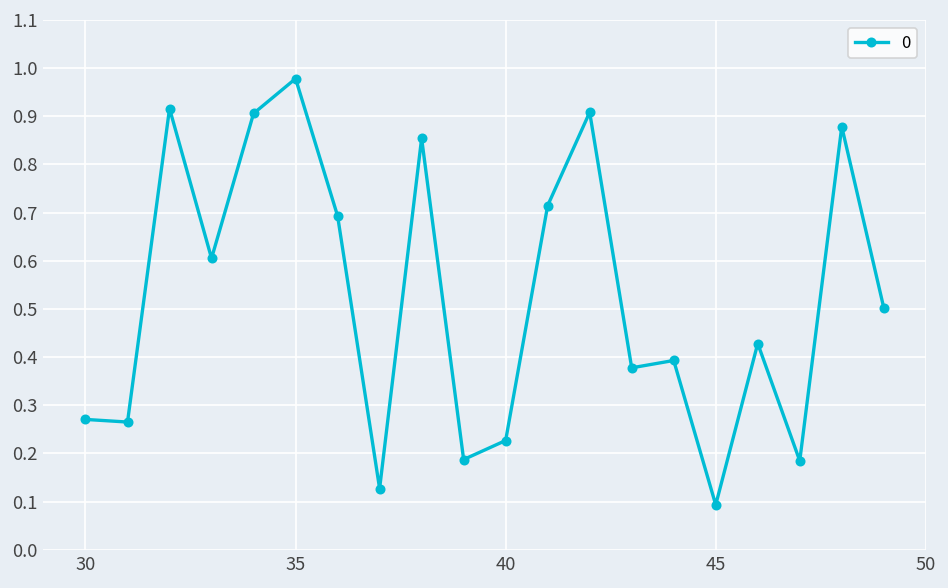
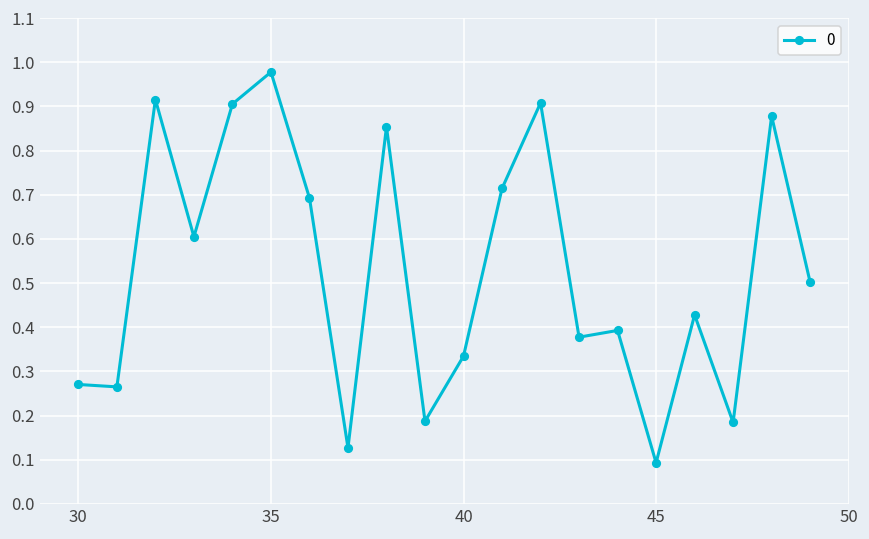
40: 0.23 -> 0.33
